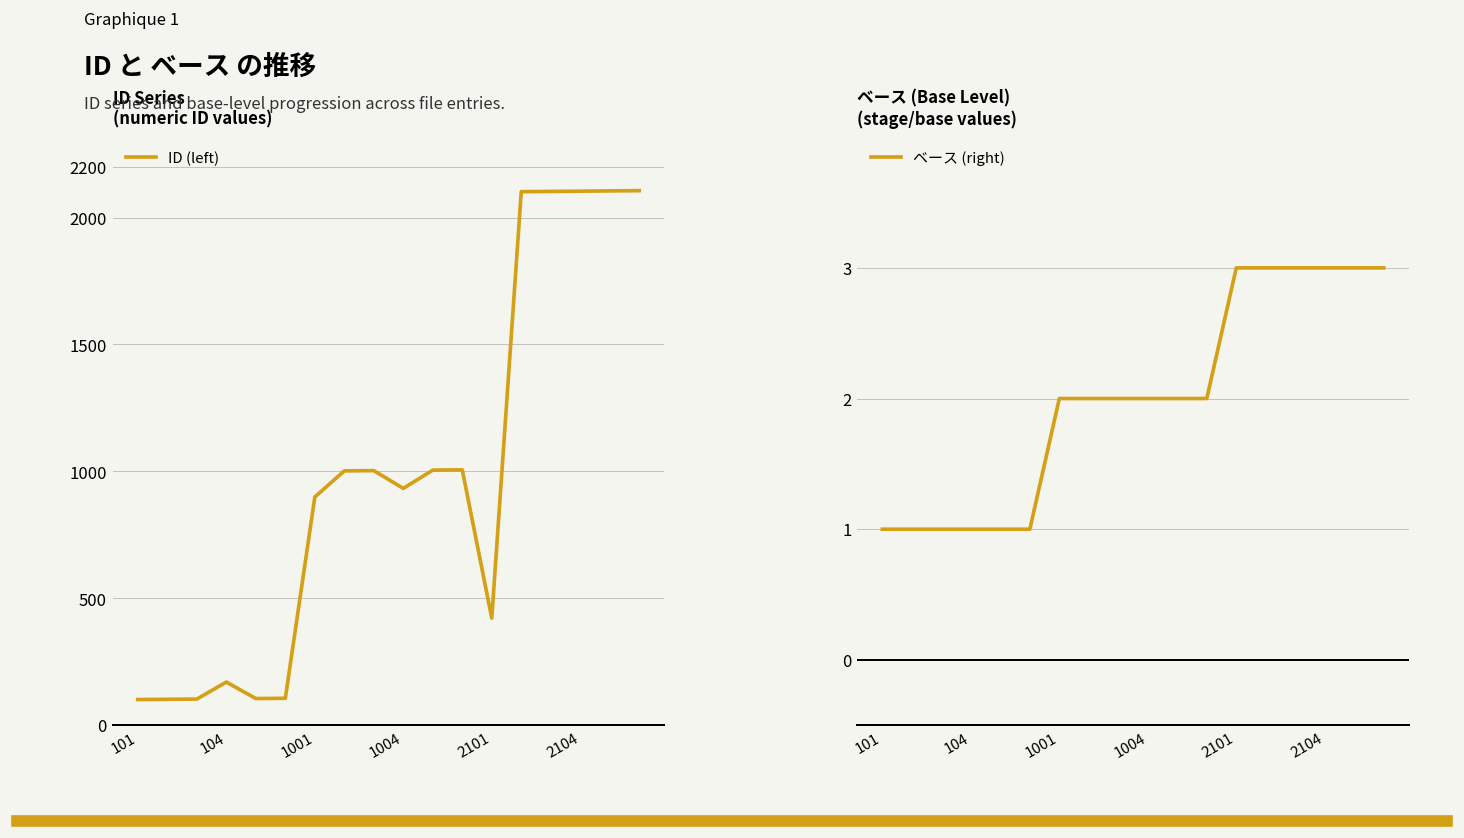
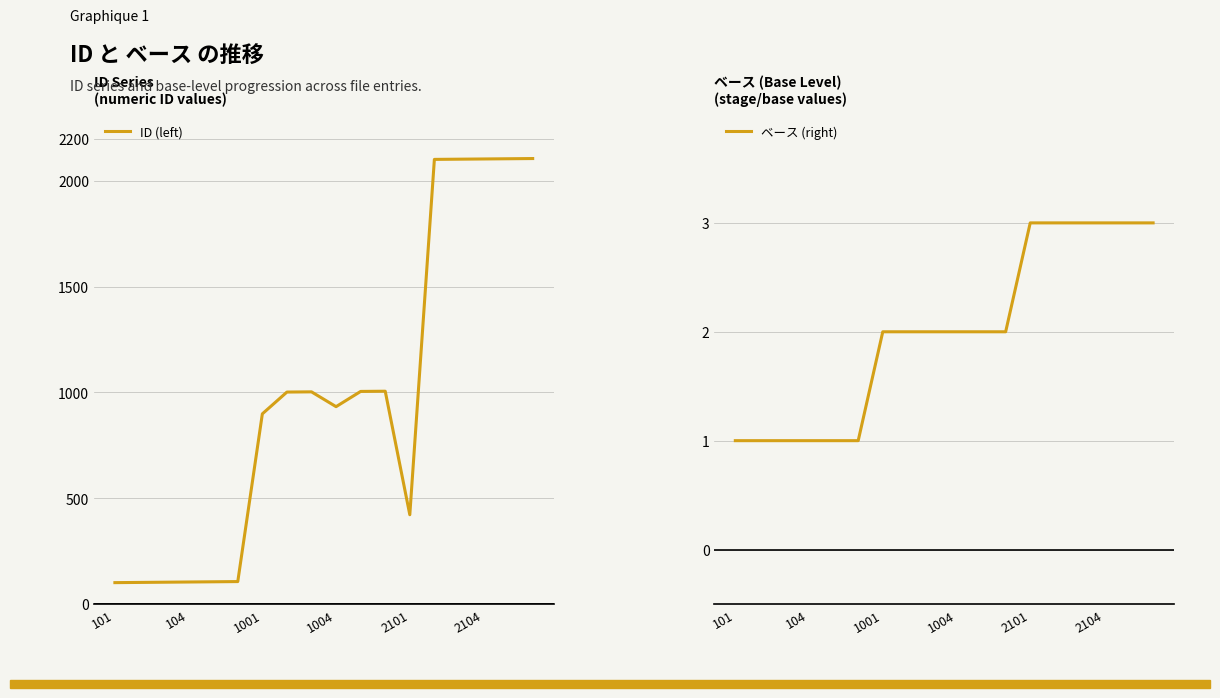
ID Series (numeric ID values), 104: 170 -> 100
